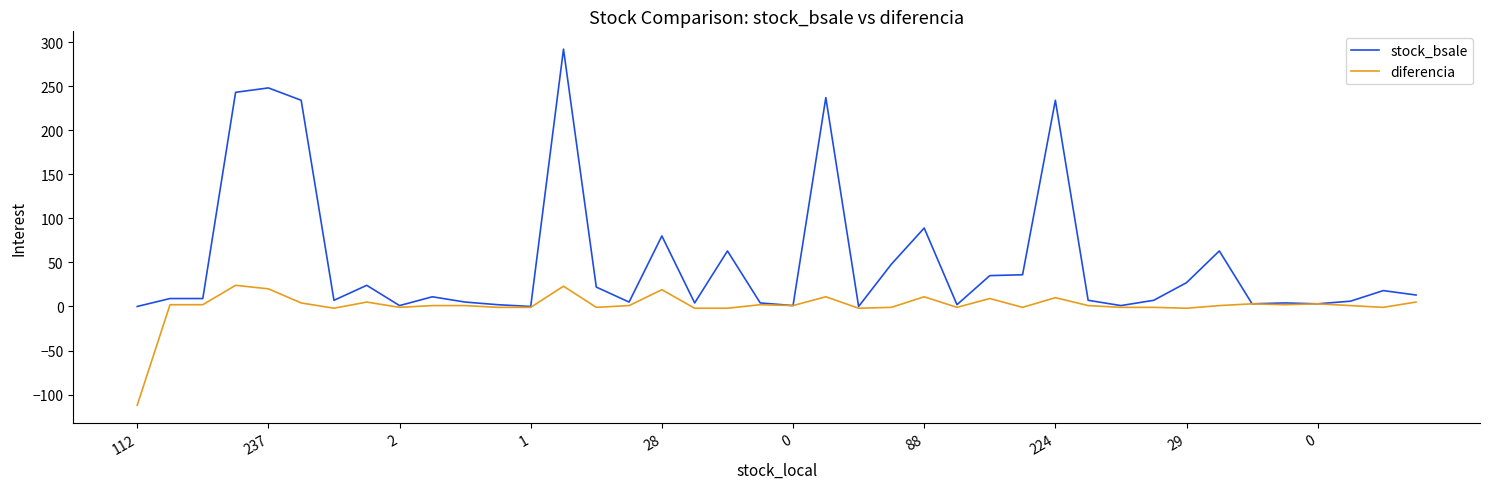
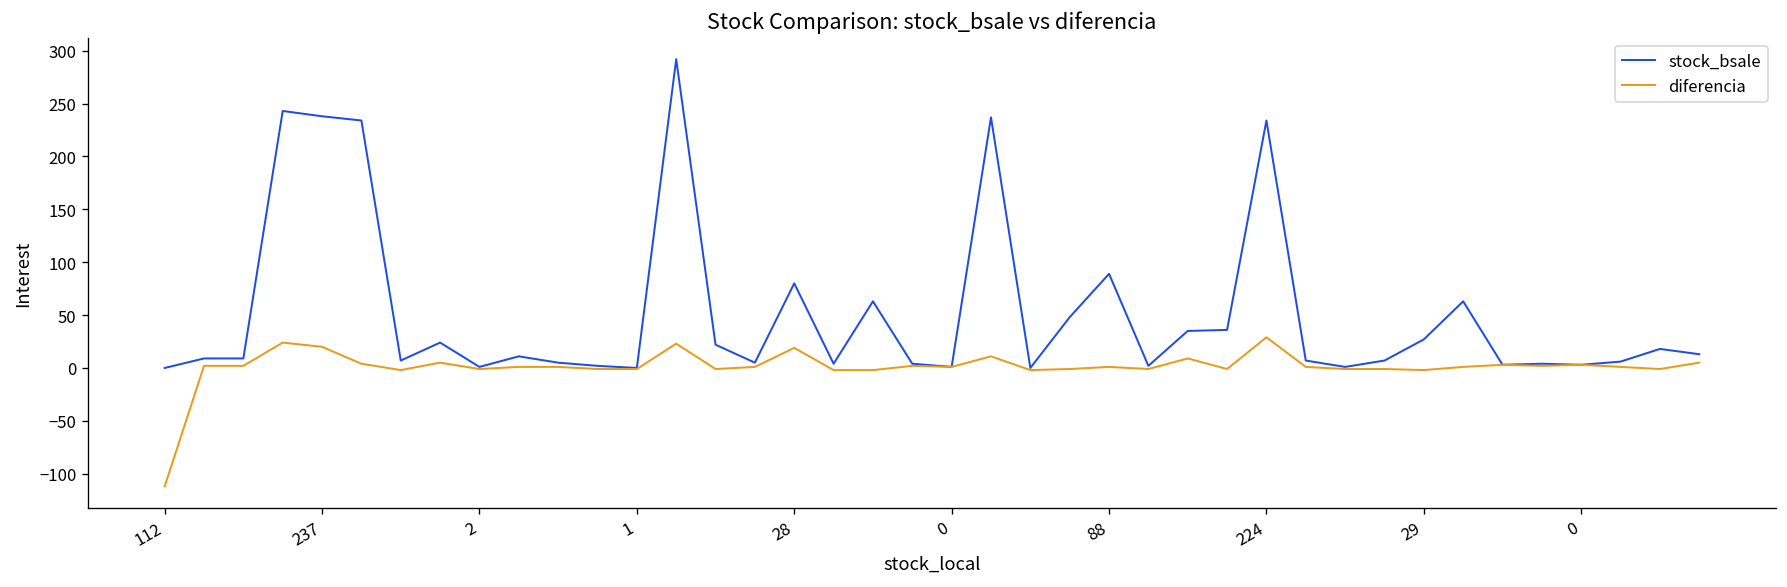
stock_bsale, 237: 250 -> 240
diferencia, 88: 10 -> 0
diferencia, 224: 10 -> 30
